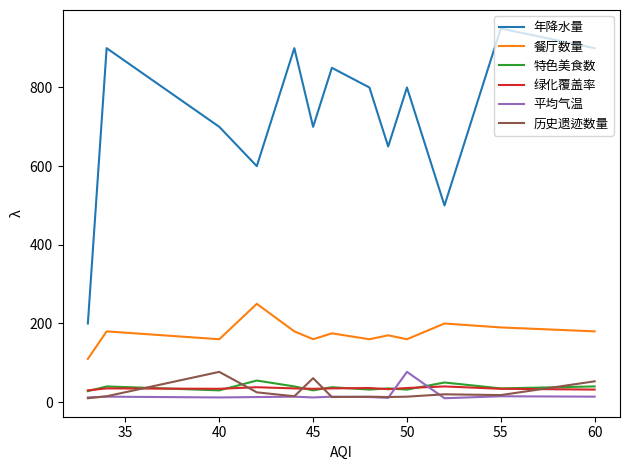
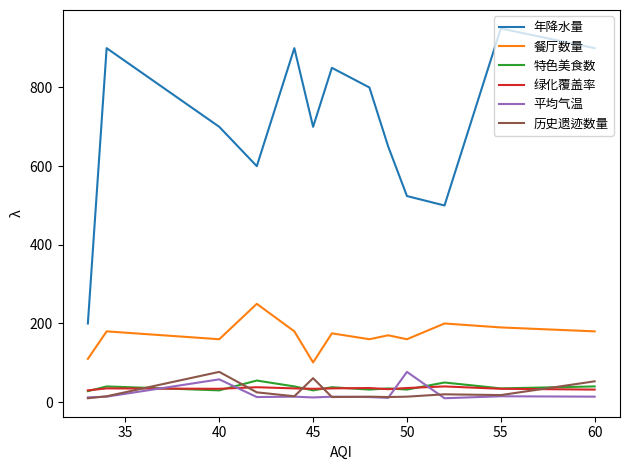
平均气温, 40: 10 -> 60
餐厅数量, 45: 160 -> 100
年降水量, 50: 800 -> 520
